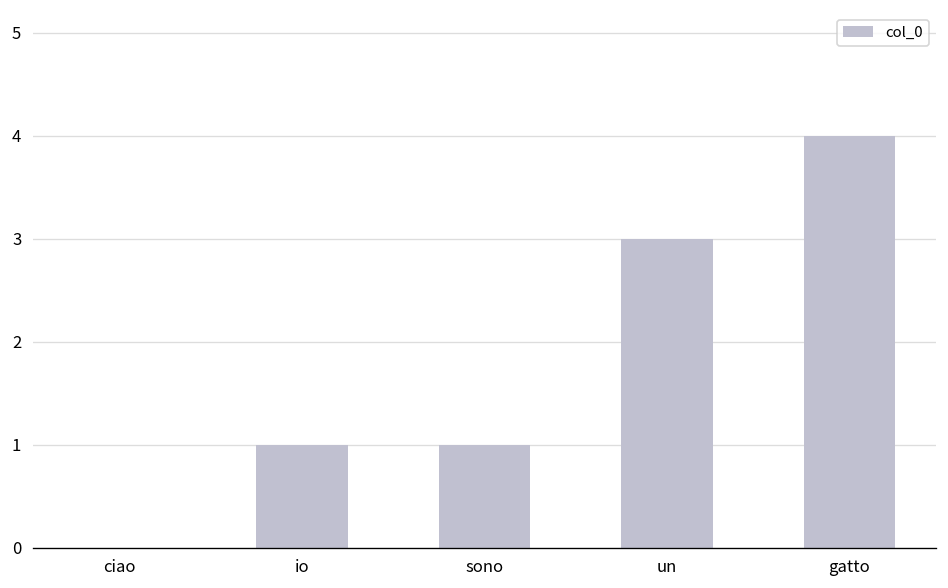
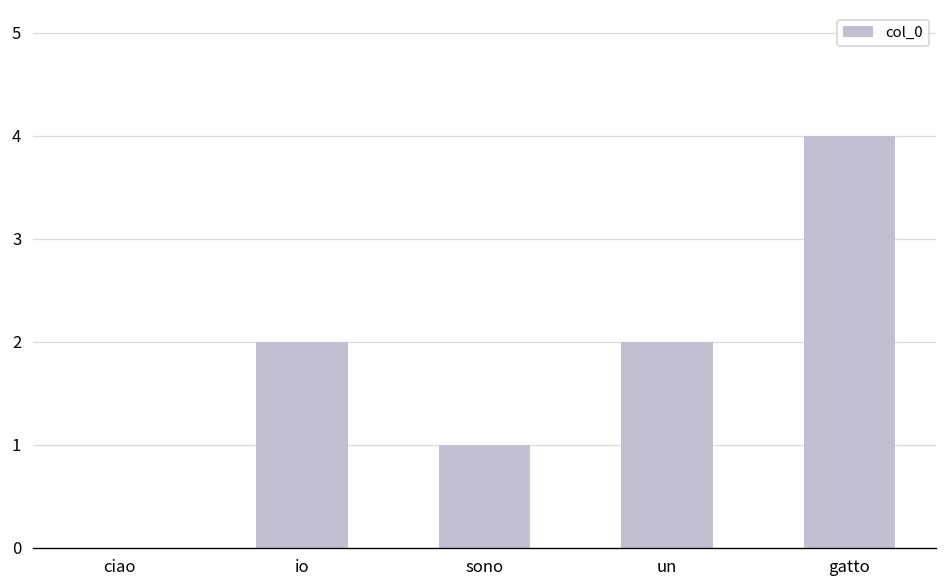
io: 1 -> 2
un: 3 -> 2
